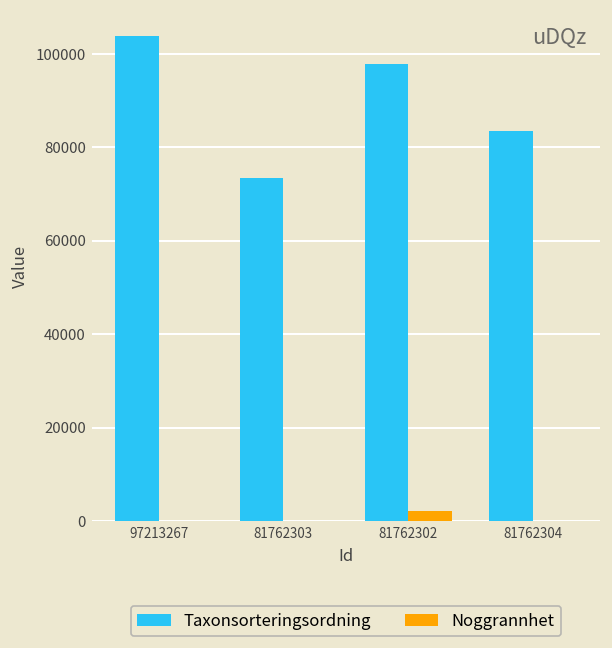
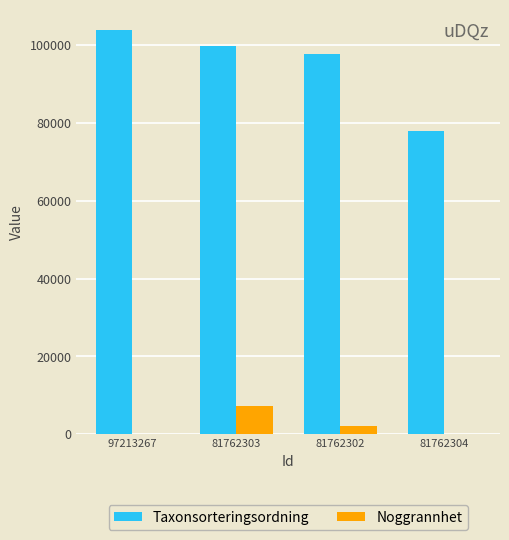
Taxonsorteringsordning, 81762303: 74000 -> 100000
Noggrannhet, 81762303: 0 -> 7000
Taxonsorteringsordning, 81762304: 83000 -> 78000
